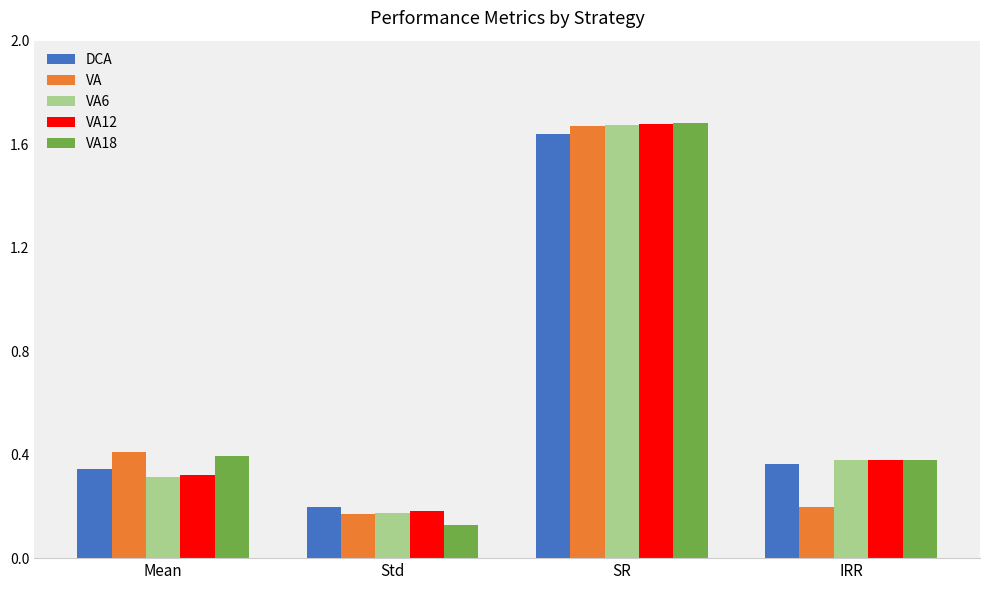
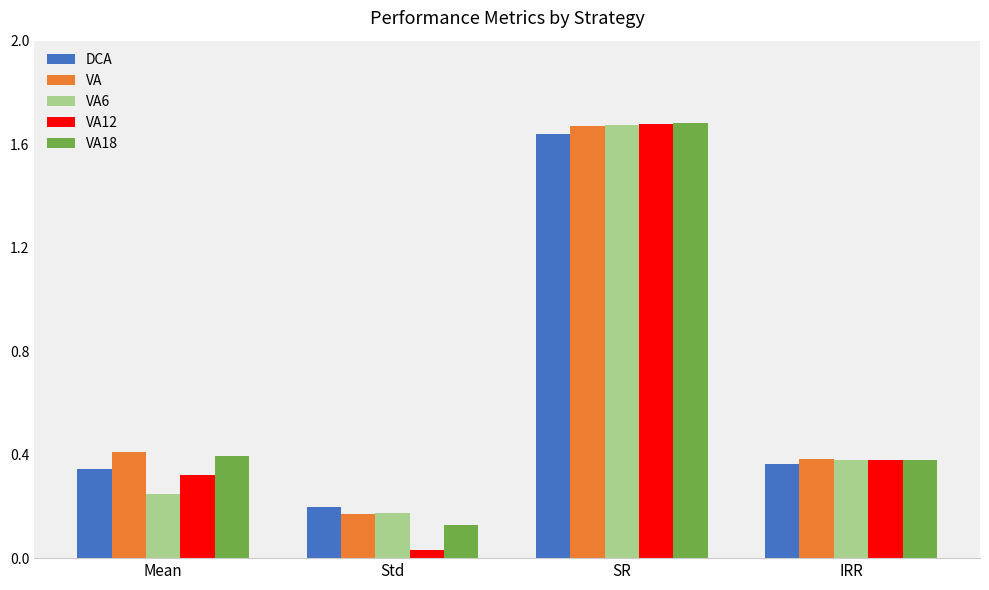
VA6, Mean: 0.31 -> 0.25
VA12, Std: 0.18 -> 0.03
VA, IRR: 0.20 -> 0.38
